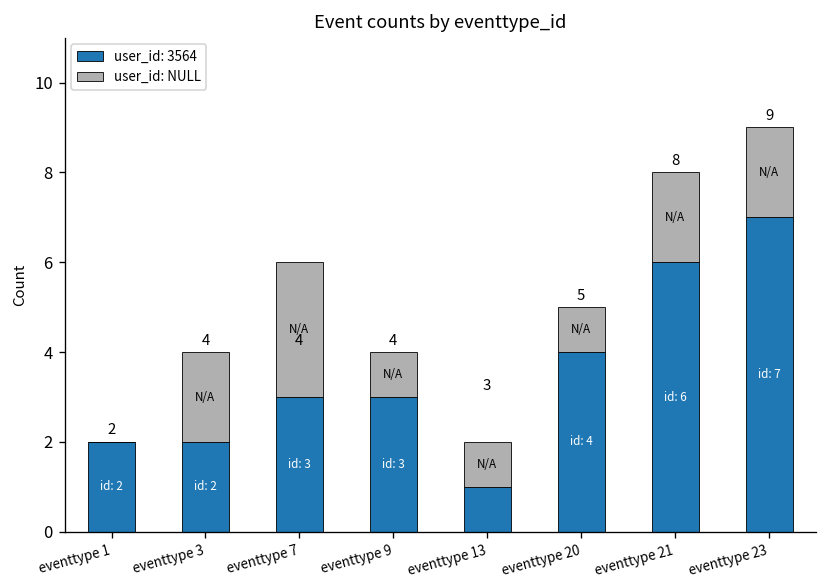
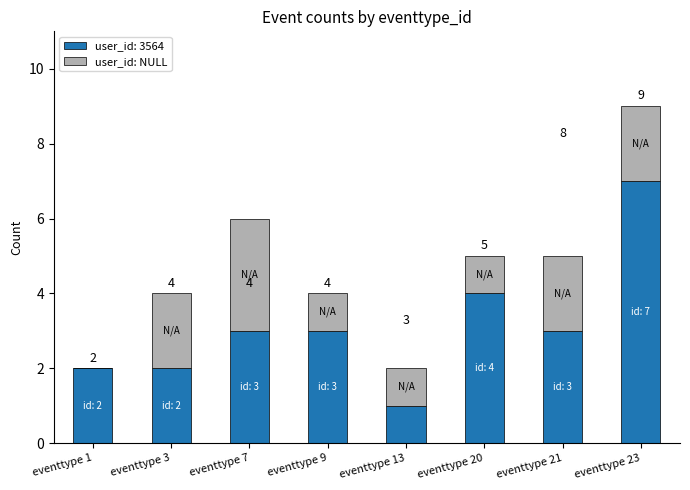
user_id: 3564, eventtype 21: 6 -> 3
